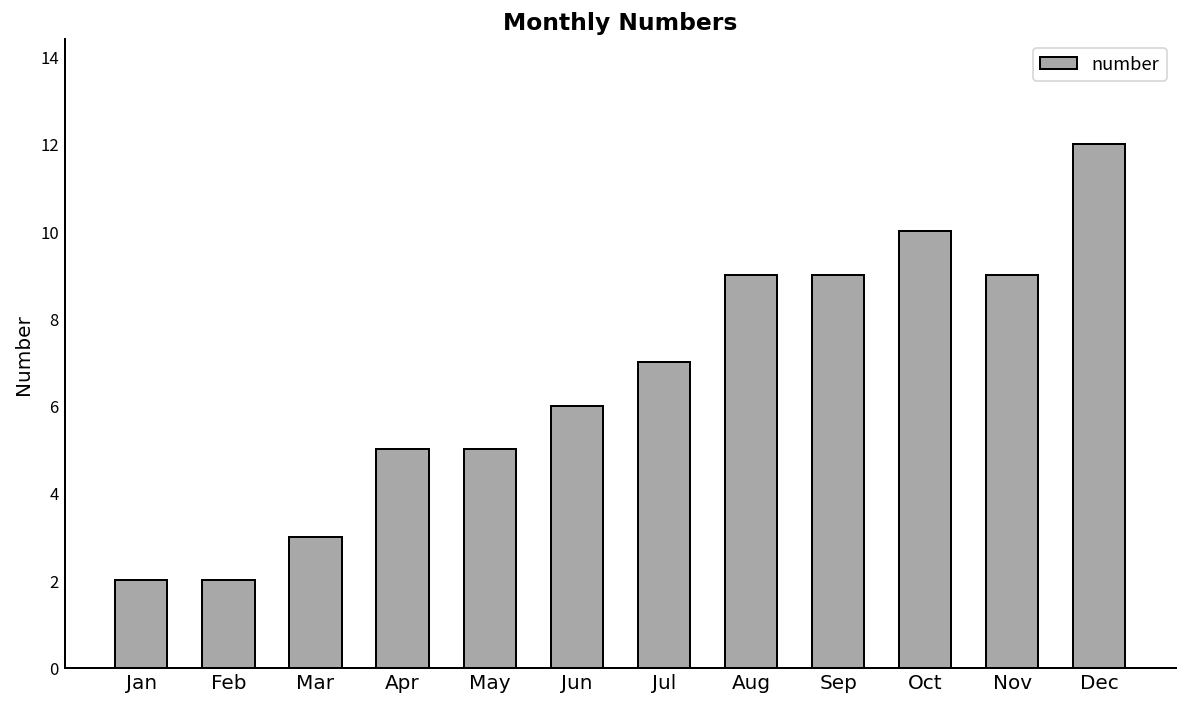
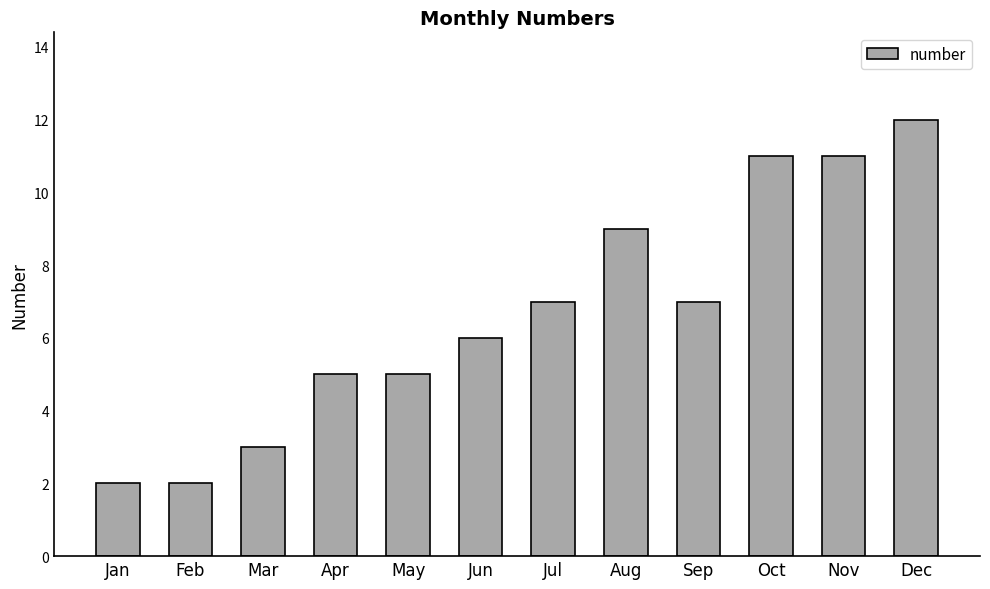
Sep: 9 -> 7
Oct: 10 -> 11
Nov: 9 -> 11
